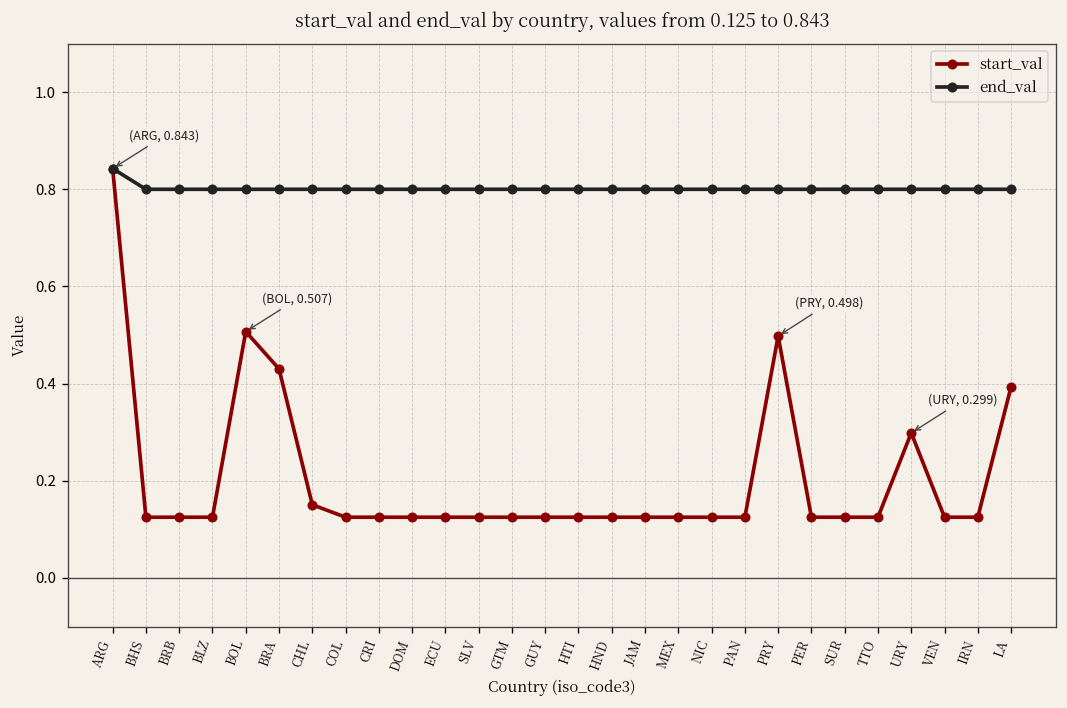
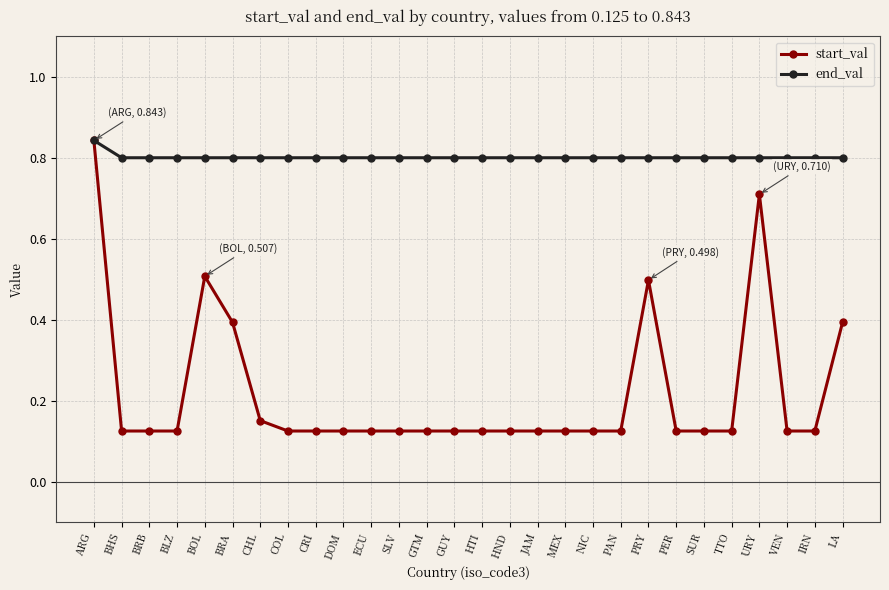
start_val, BRA: 0.43 -> 0.39
start_val, URY: 0.299 -> 0.710
